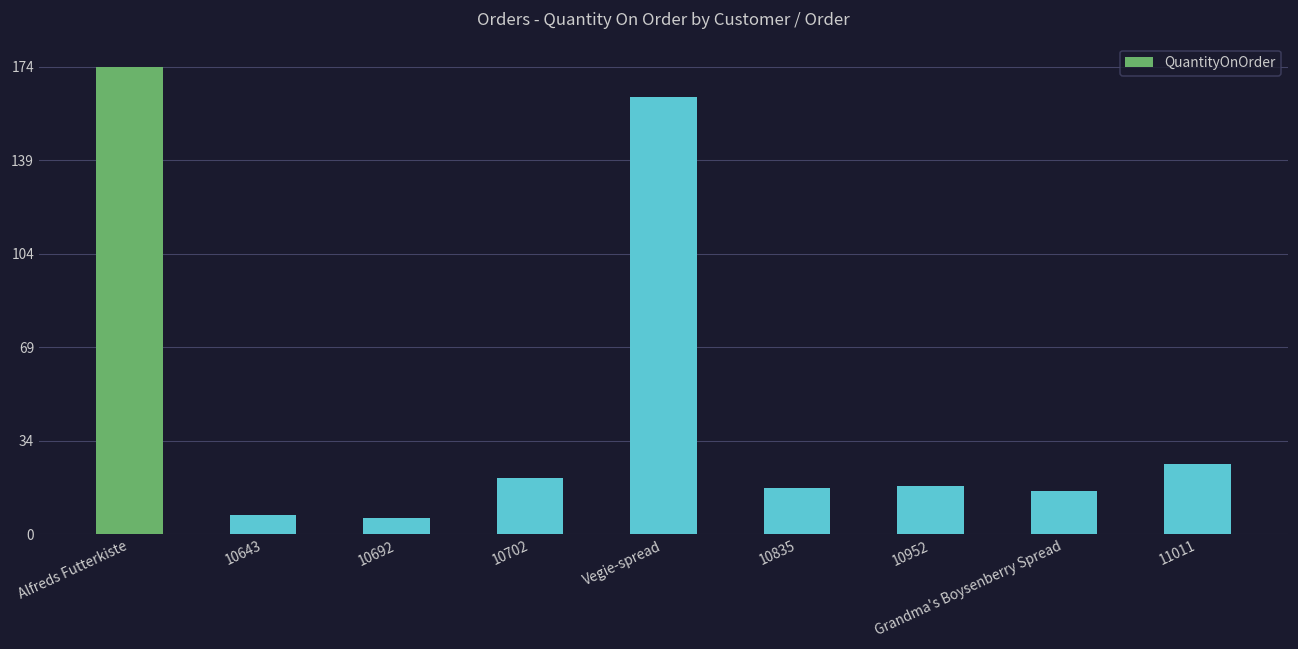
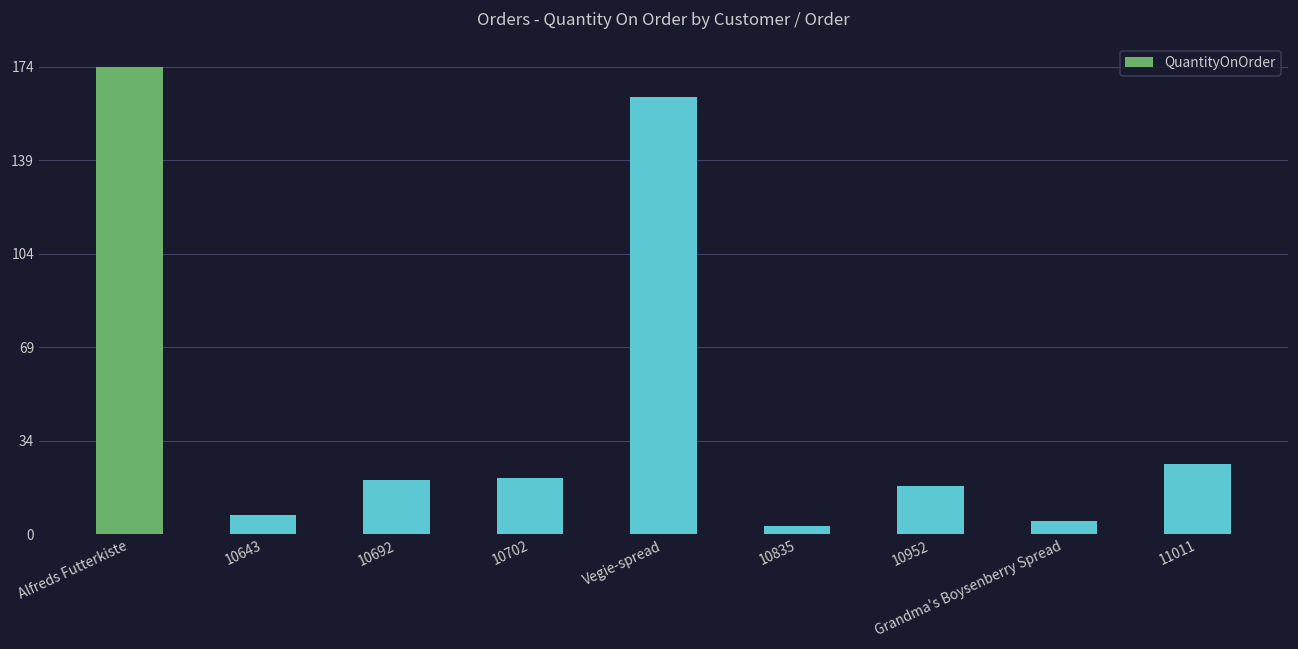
10692: 6 -> 20
10835: 17 -> 3
Grandma's Boysenberry Spread: 16 -> 5
